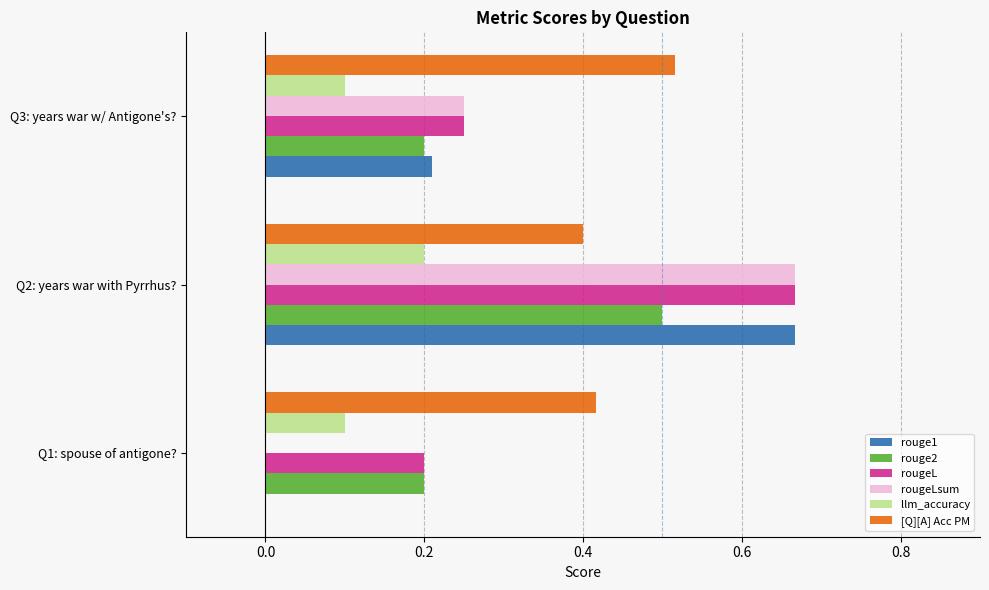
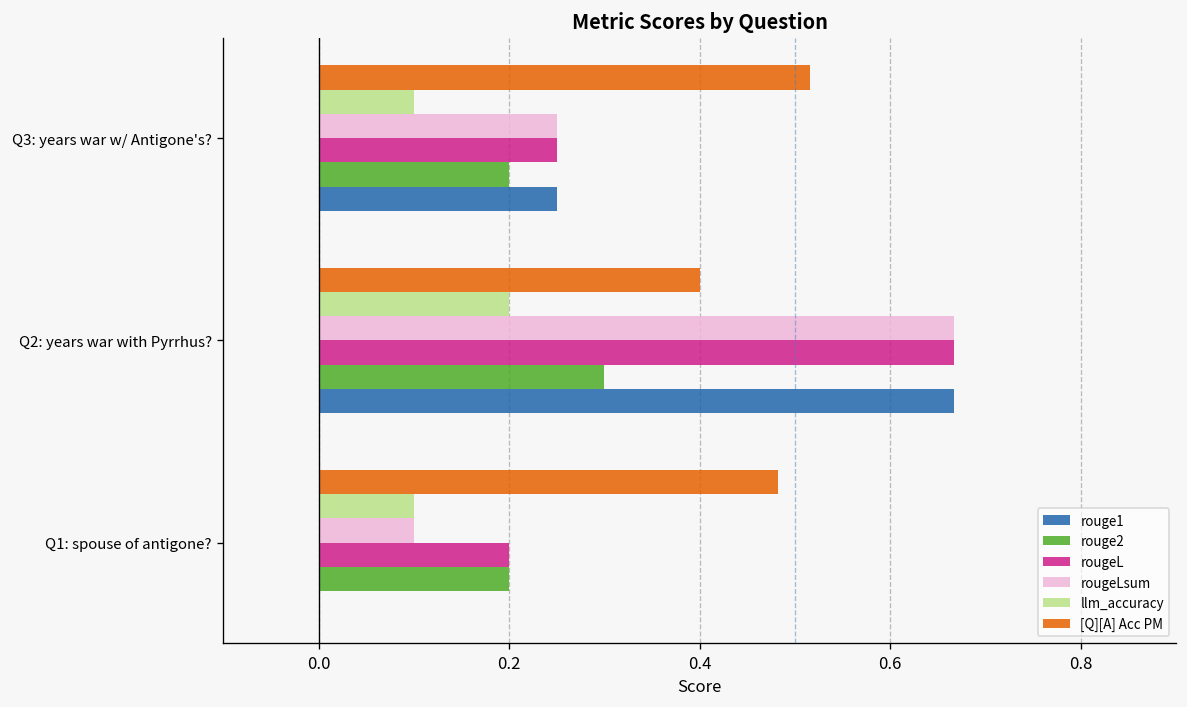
rouge1, Q3: years war w/ Antigone's?: 0.21 -> 0.25
rouge2, Q2: years war with Pyrrhus?: 0.5 -> 0.3
[Q][A] Acc PM, Q1: spouse of antigone?: 0.42 -> 0.48
rougeLsum, Q1: spouse of antigone?: 0.0 -> 0.1
